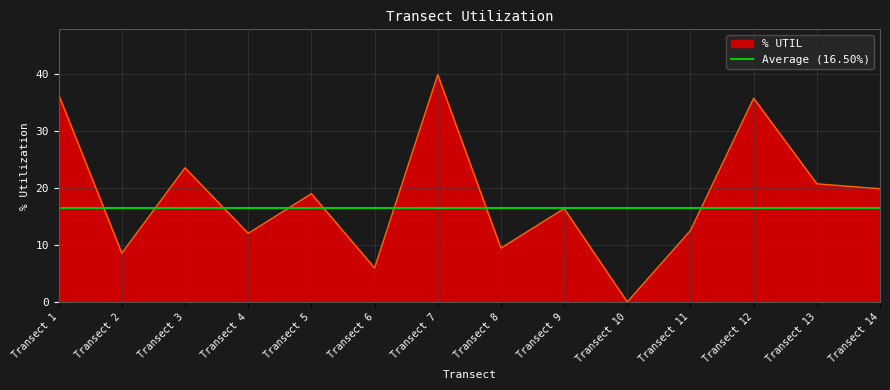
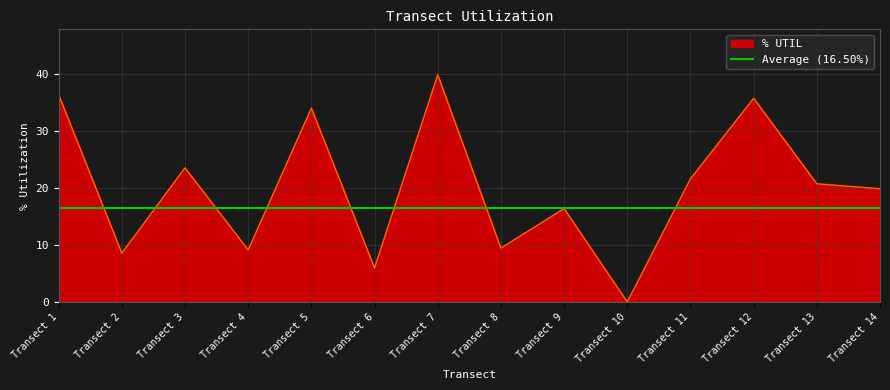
Transect 4: 12 -> 9
Transect 5: 19 -> 34
Transect 11: 13 -> 22
